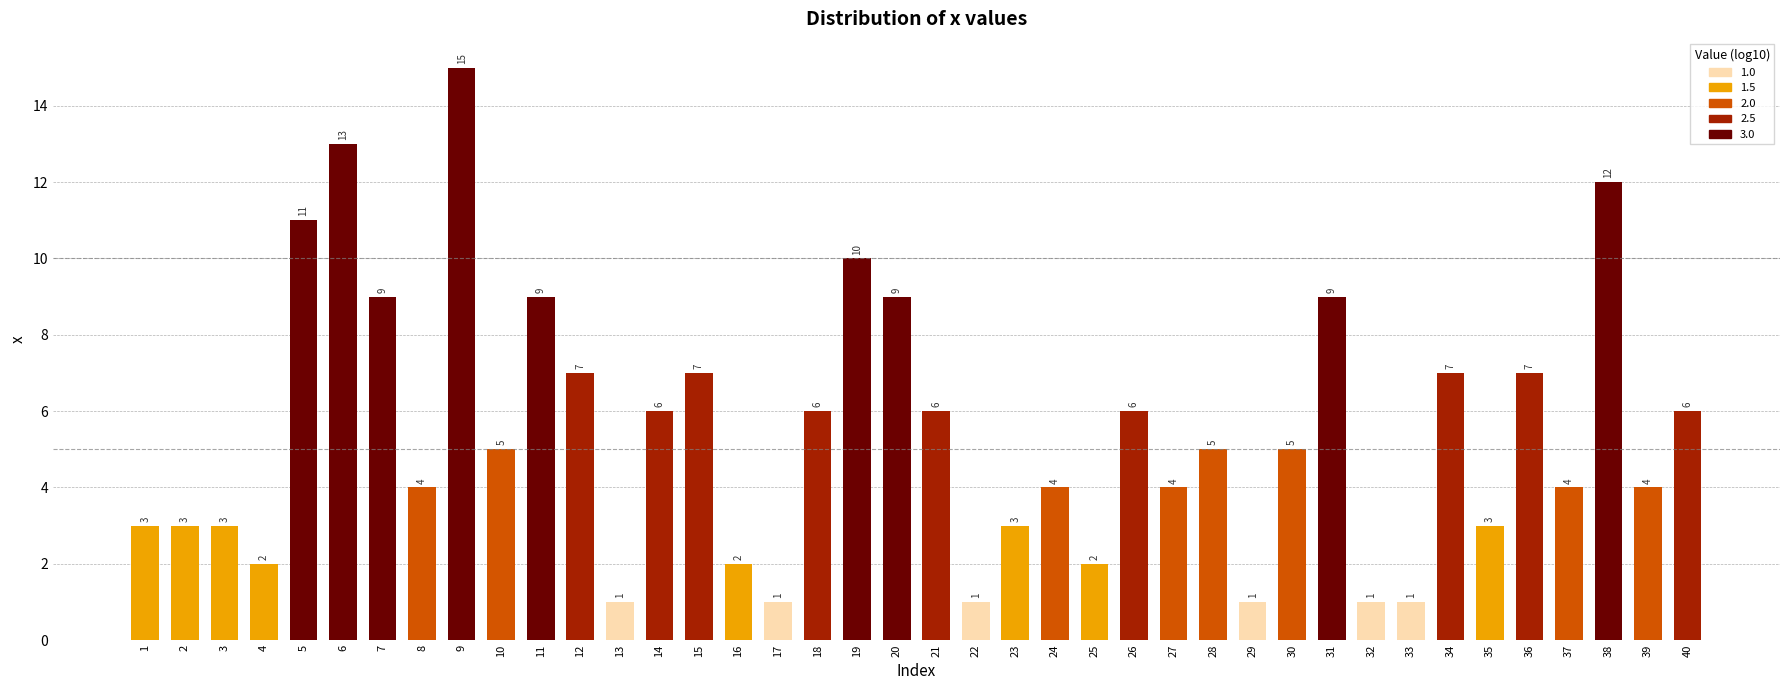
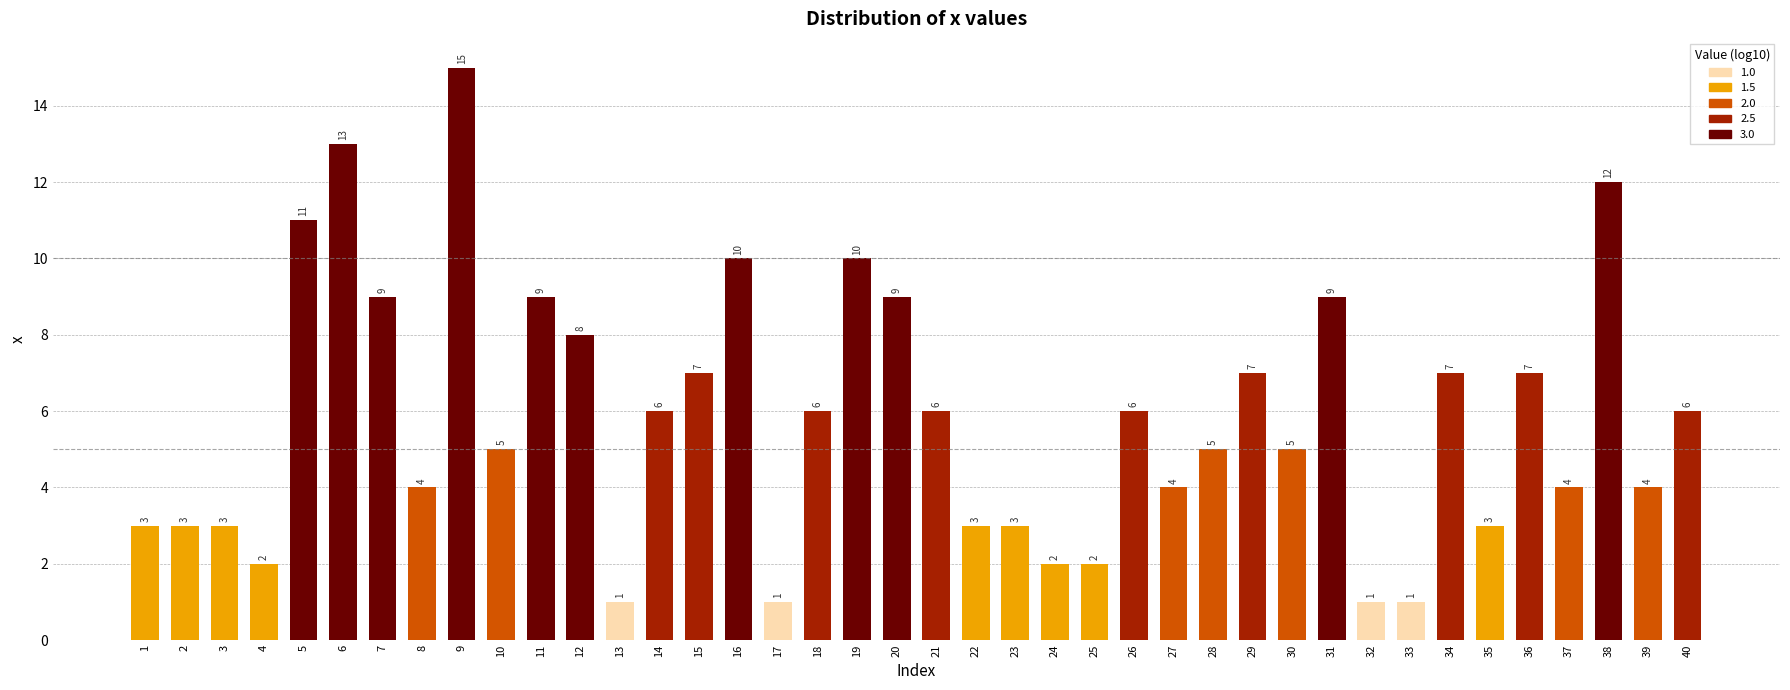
12: 7 -> 8
16: 2 -> 10
22: 1 -> 3
24: 4 -> 2
29: 1 -> 7
